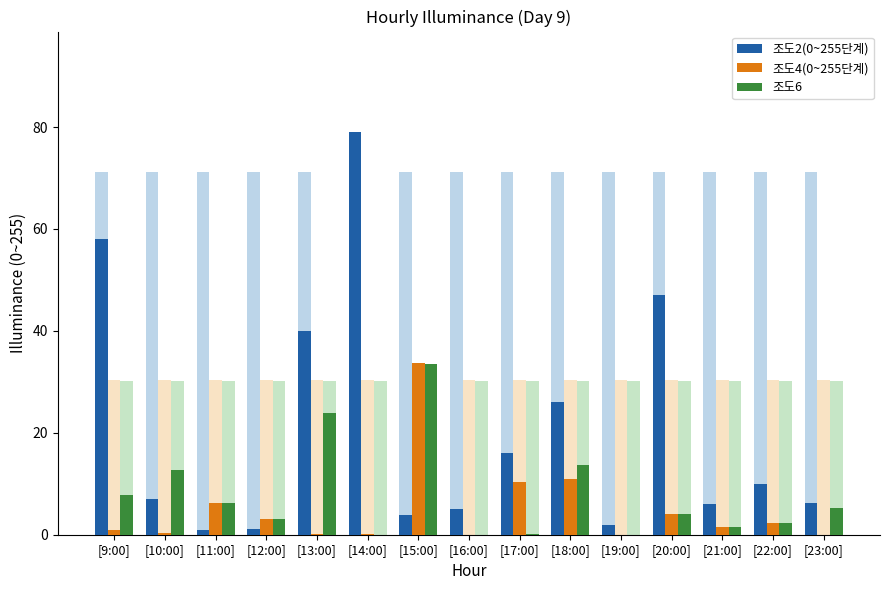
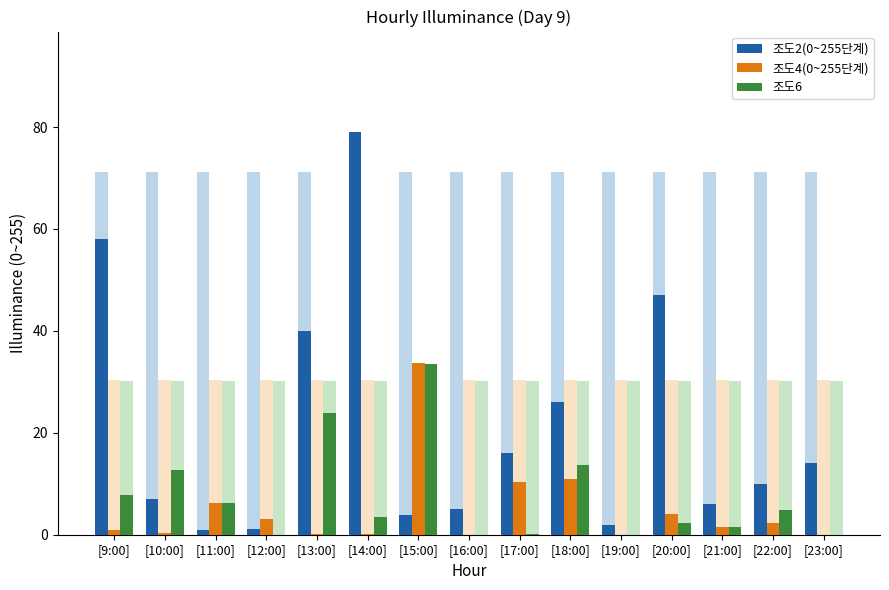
조도6, [12:00]: 3 -> 0
조도6, [14:00]: 0 -> 4
조도6, [20:00]: 4 -> 2
조도6, [22:00]: 2 -> 5
조도2(0~255단계), [23:00]: 6 -> 14
조도6, [23:00]: 5 -> 0
